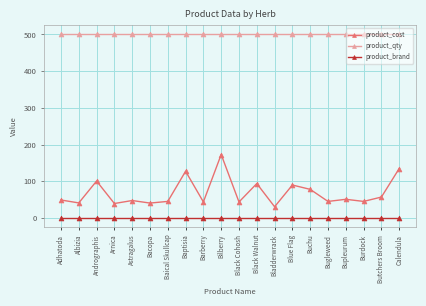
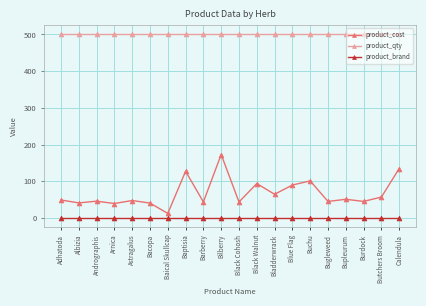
product_cost, Andrographis: 100 -> 50
product_cost, Baical Skullcap: 50 -> 10
product_cost, Bladderwrack: 30 -> 60
product_cost, Buchu: 80 -> 100
